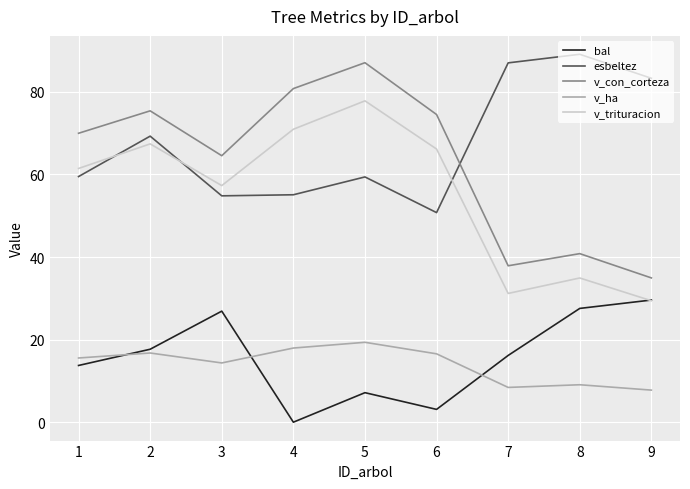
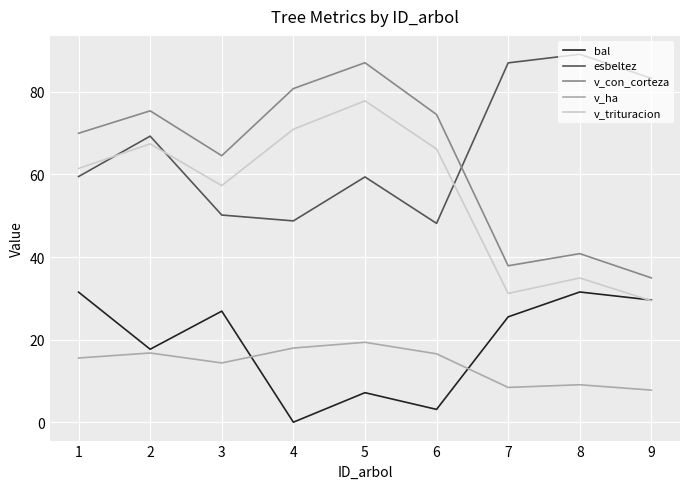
bal, 1: 14 -> 32
esbeltez, 3: 55 -> 50
esbeltez, 4: 55 -> 49
esbeltez, 6: 51 -> 48
bal, 7: 16 -> 26
bal, 8: 28 -> 32
